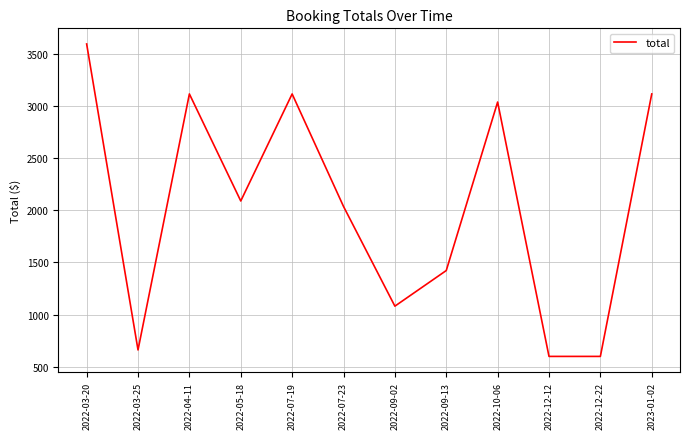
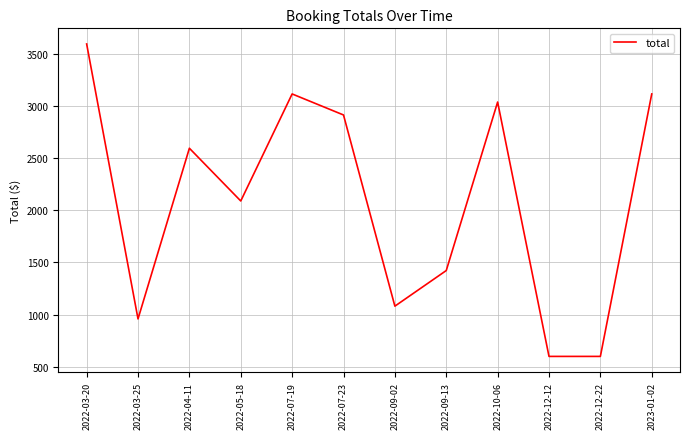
2022-03-25: 660 -> 960
2022-04-11: 3110 -> 2590
2022-07-23: 2040 -> 2910
